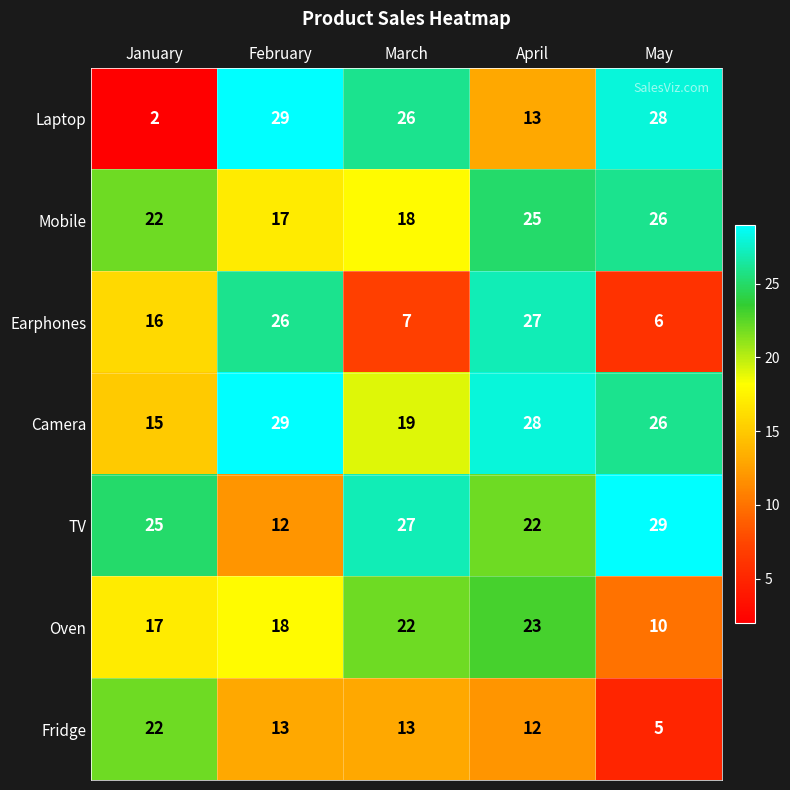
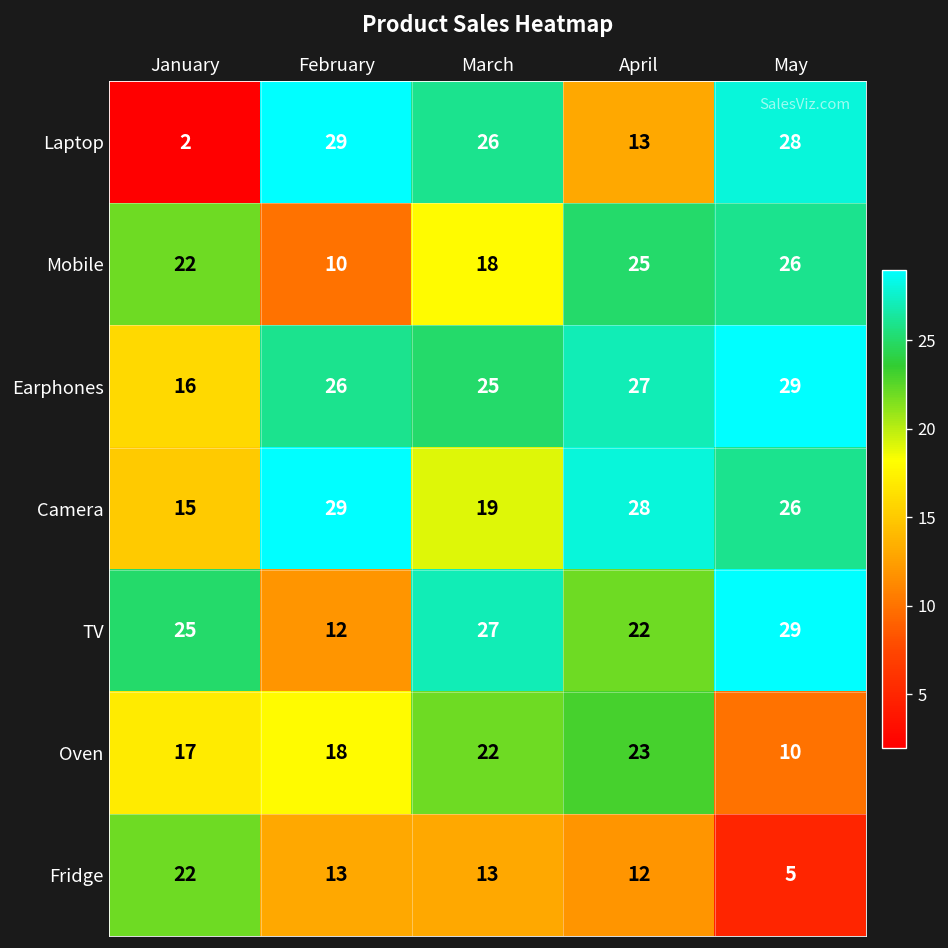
Mobile, February: 17 -> 10
Earphones, March: 7 -> 25
Earphones, May: 6 -> 29
